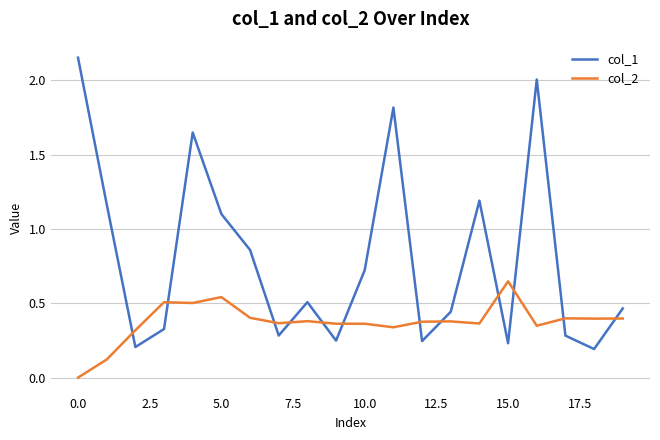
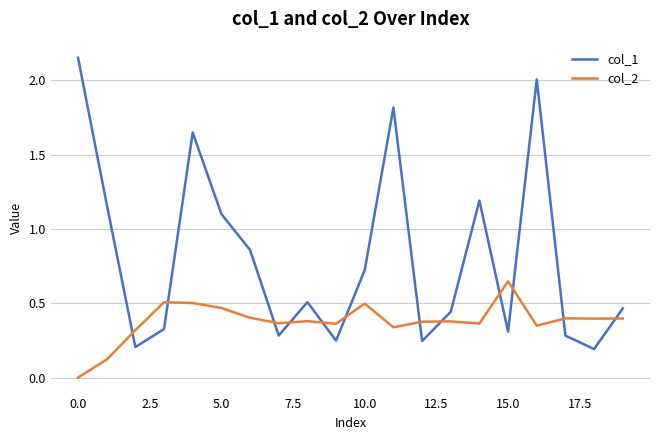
col_2, 5.0: 0.54 -> 0.47
col_2, 10.0: 0.36 -> 0.50
col_1, 15.0: 0.23 -> 0.31
